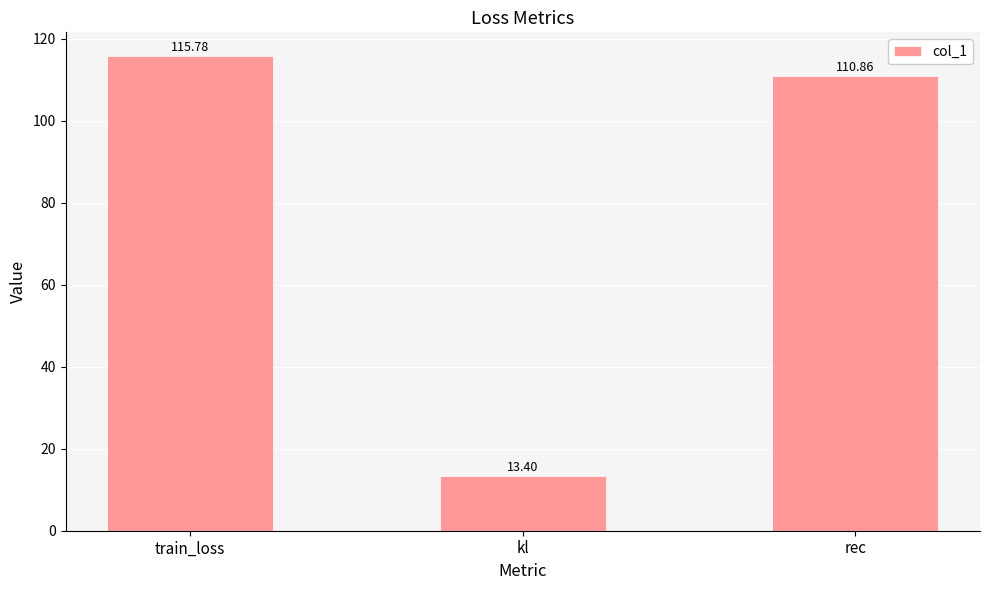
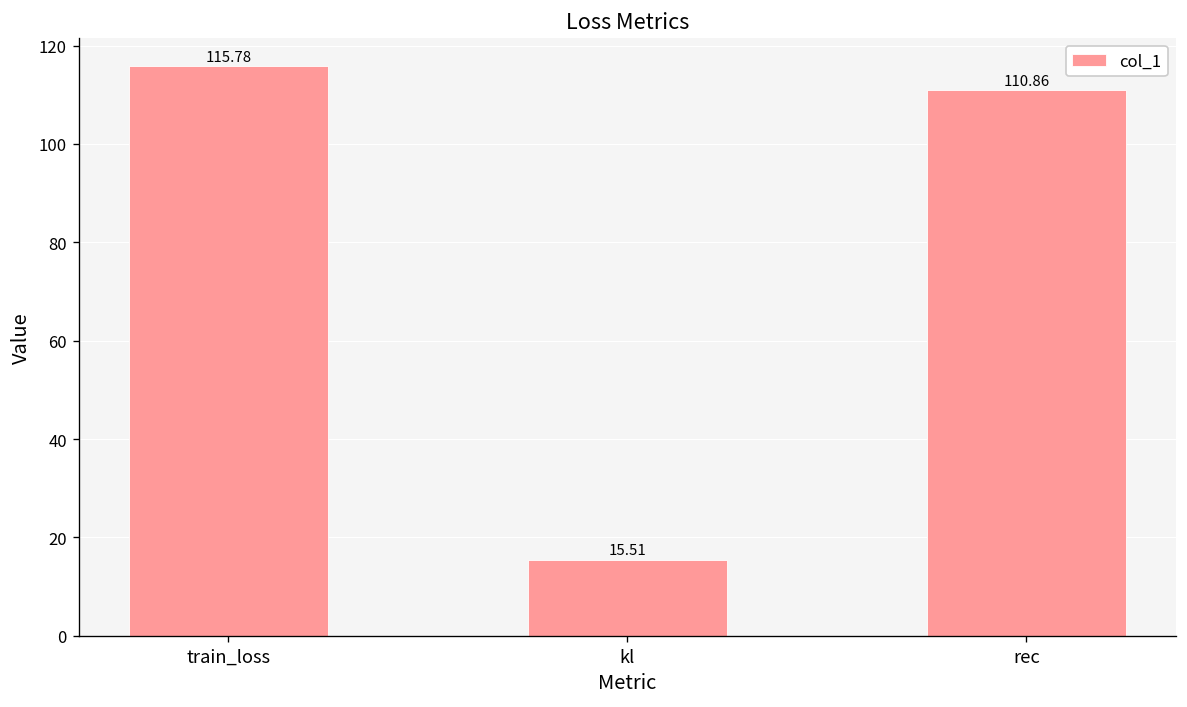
kl: 13.40 -> 15.51
